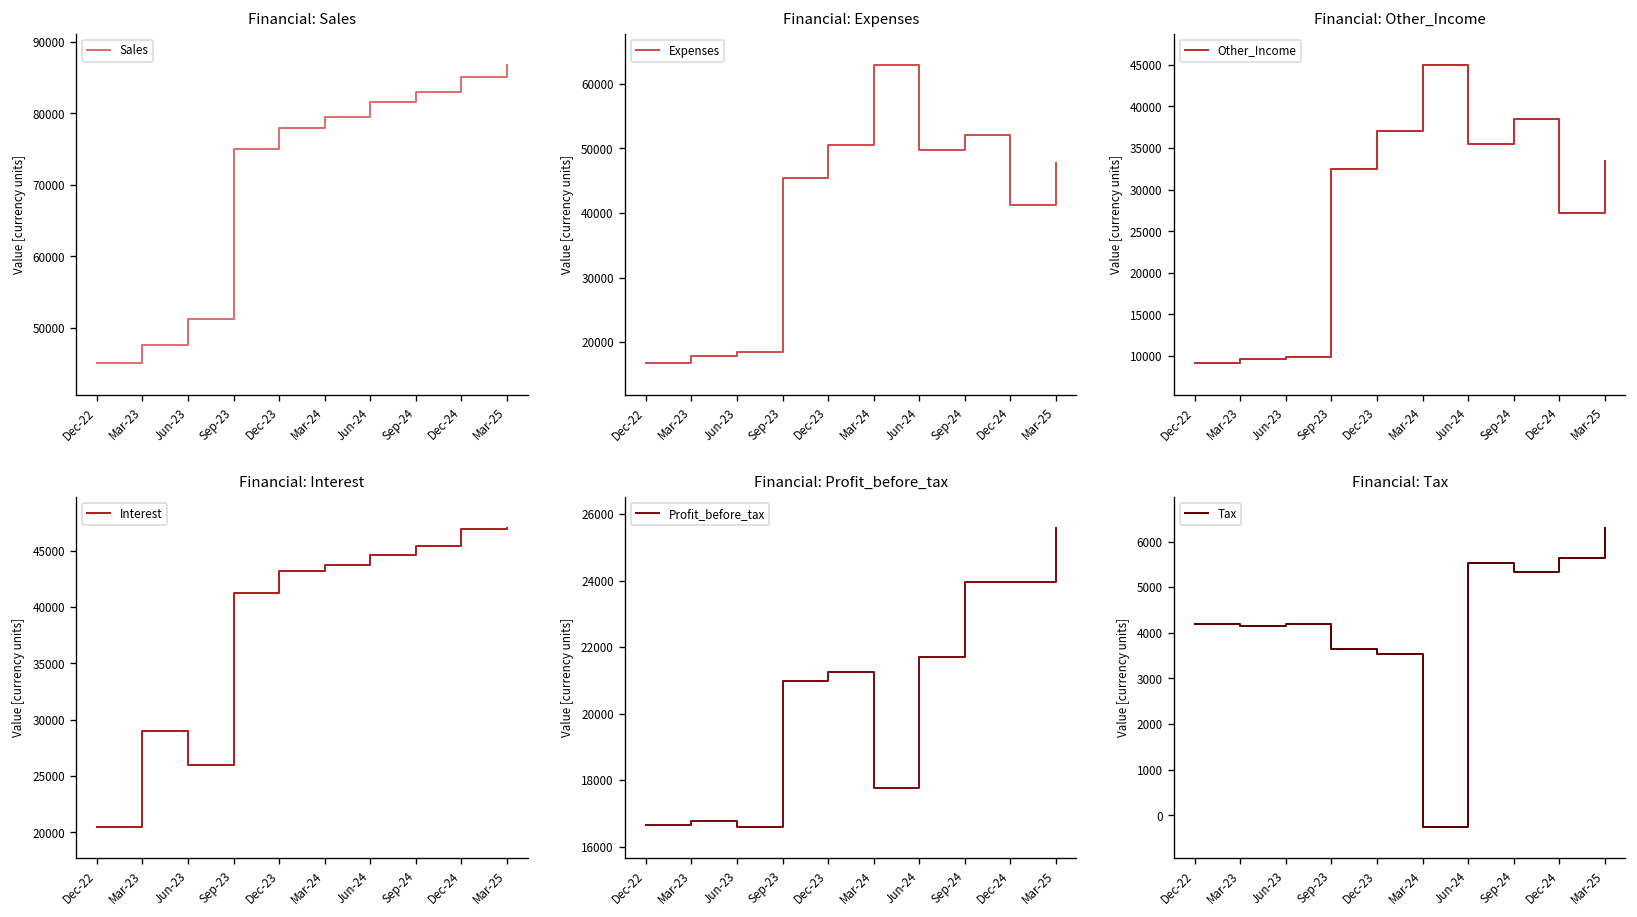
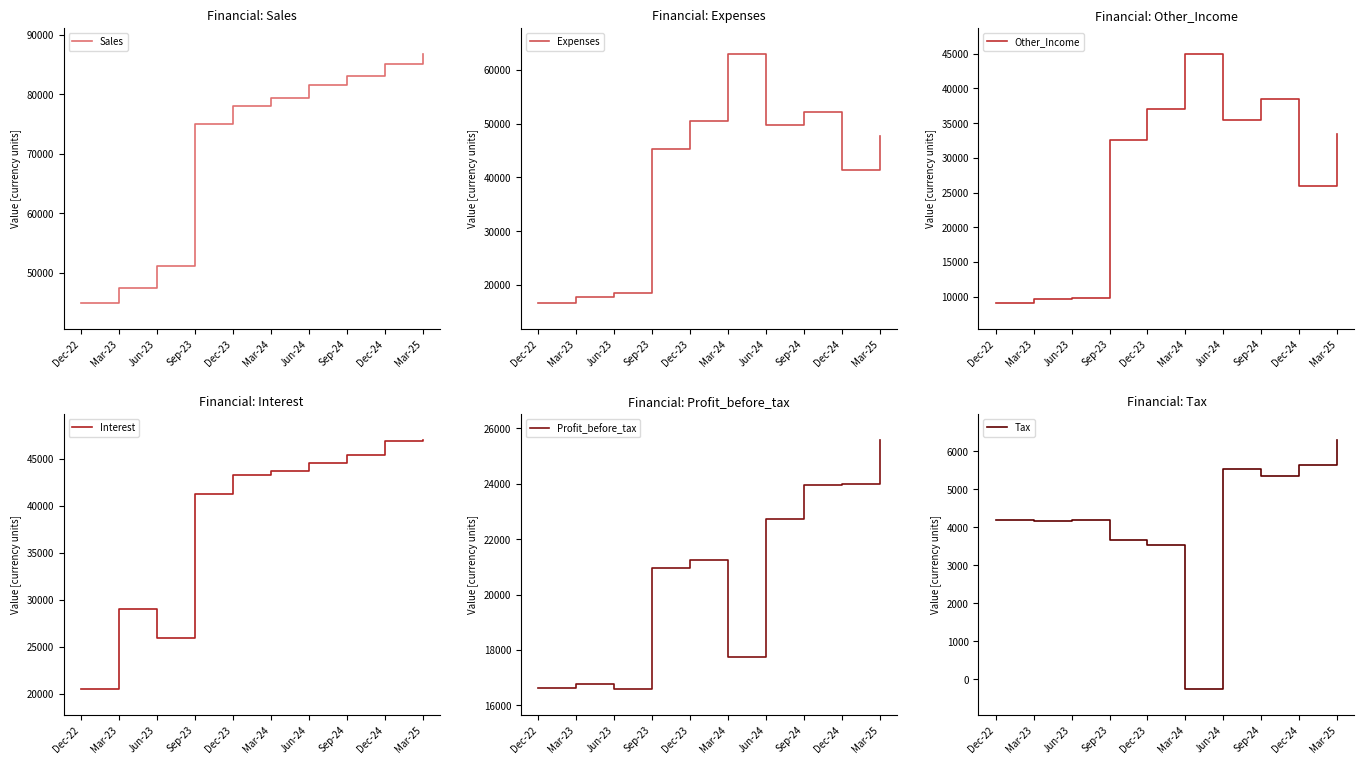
Financial: Other_Income, Dec-24: 27000 -> 26000
Financial: Profit_before_tax, Jun-24: 21700 -> 22700
